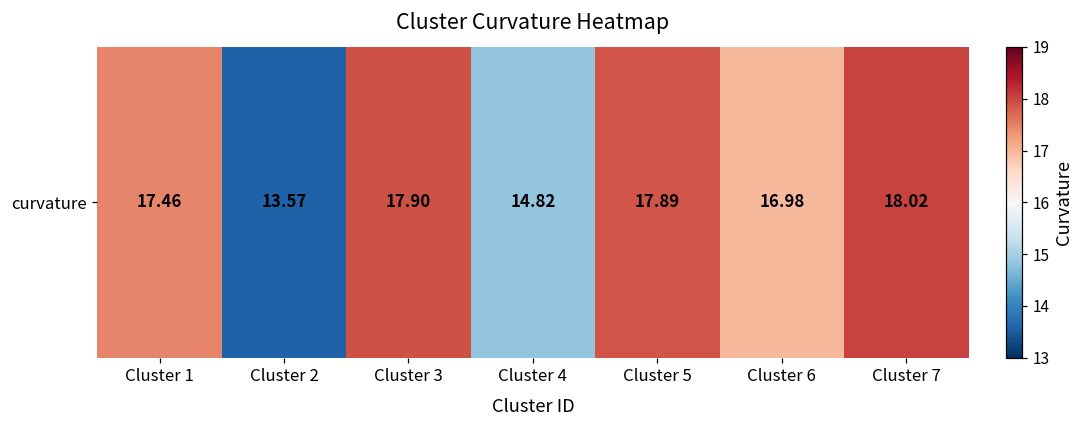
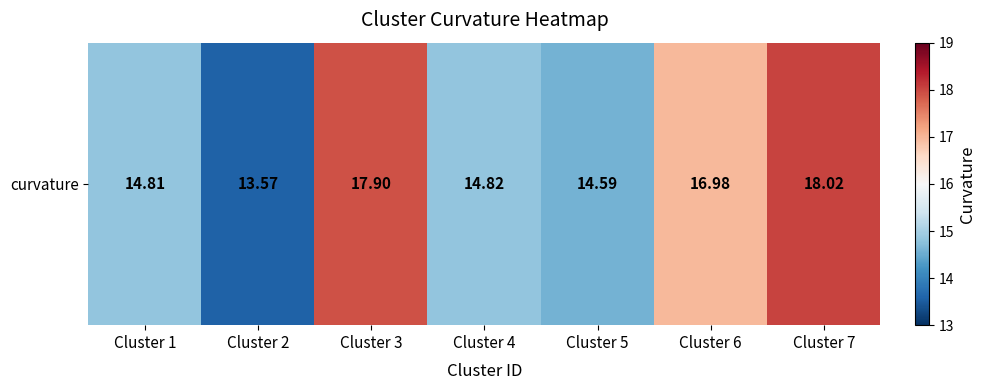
curvature, Cluster 1: 17.46 -> 14.81
curvature, Cluster 5: 17.89 -> 14.59
